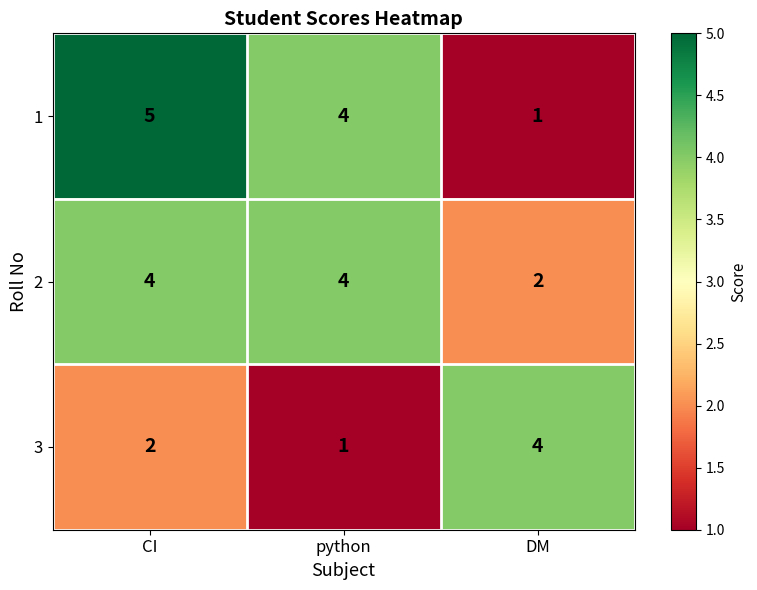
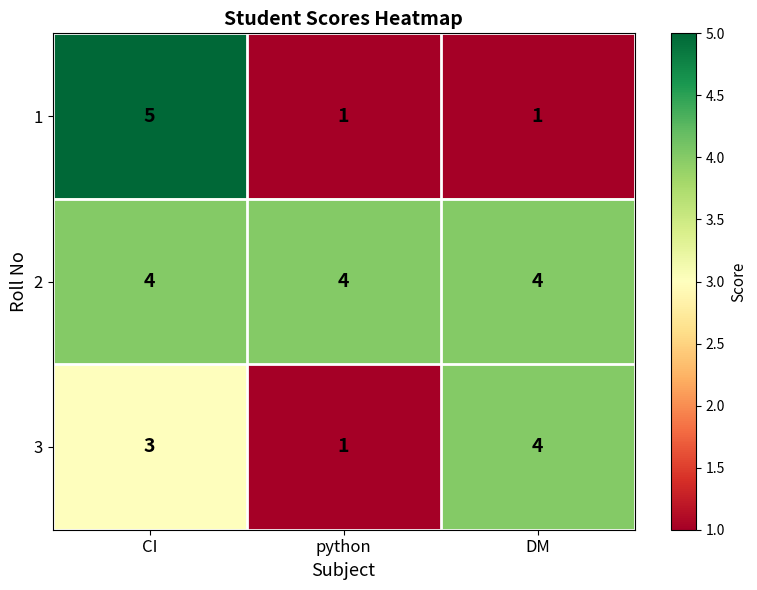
1, python: 4 -> 1
2, DM: 2 -> 4
3, CI: 2 -> 3
